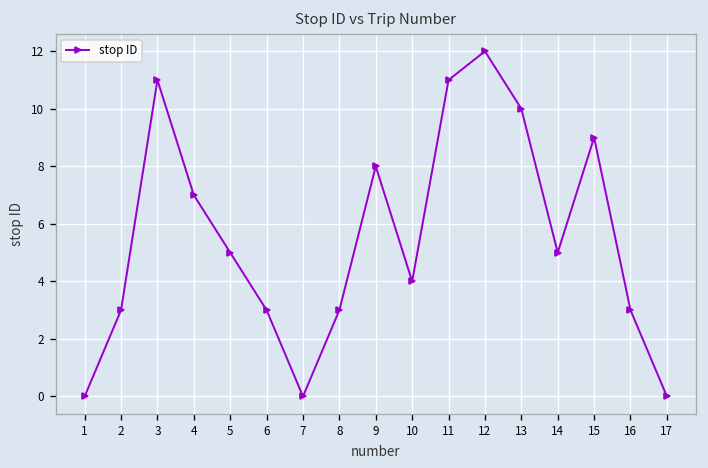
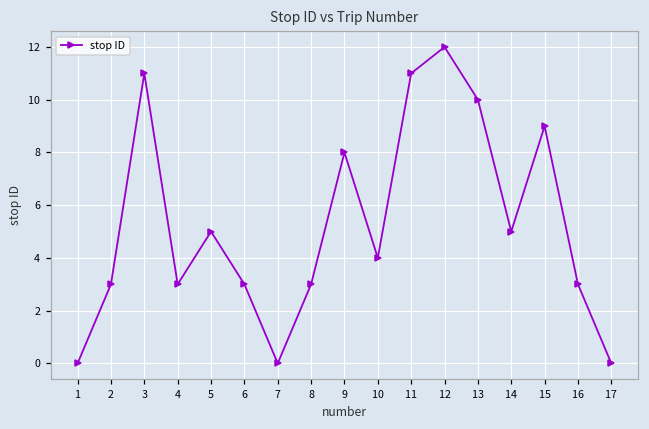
4: 7 -> 3
